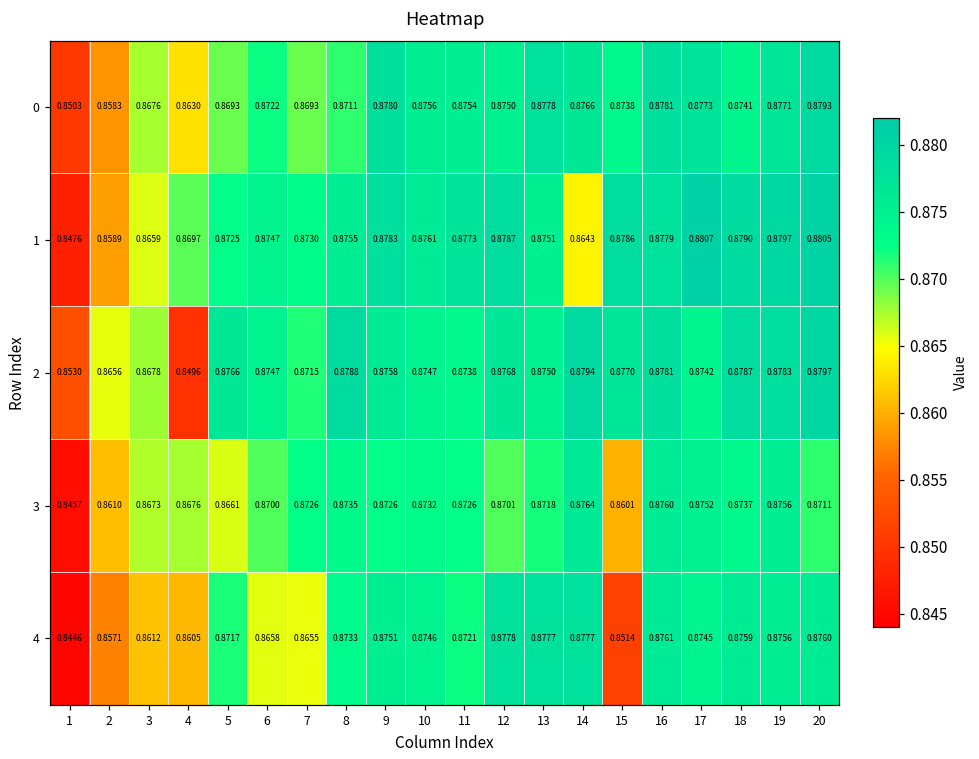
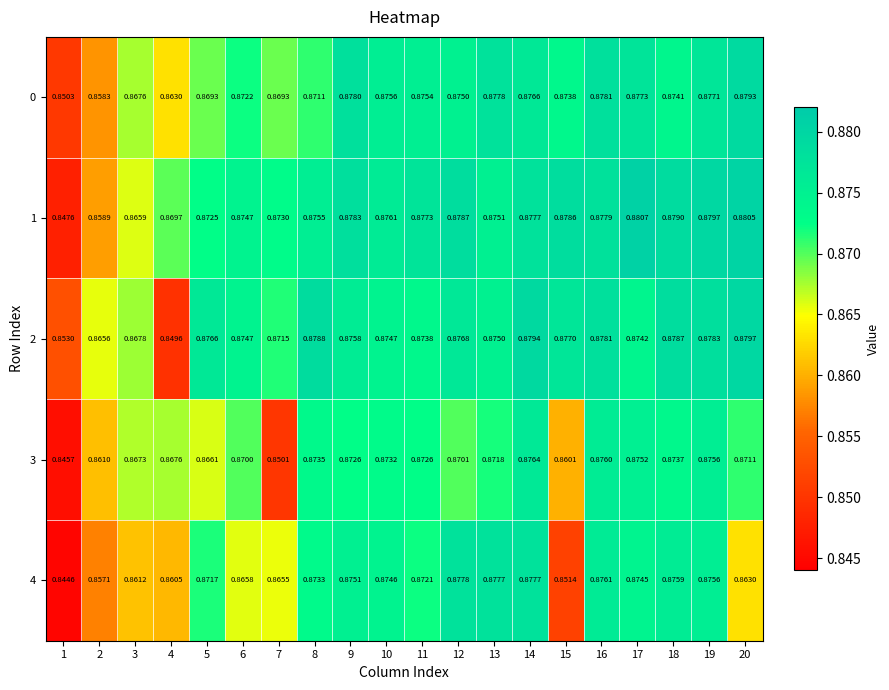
1, 14: 0.8643 -> 0.8777
3, 7: 0.8726 -> 0.8501
4, 20: 0.8760 -> 0.8630
